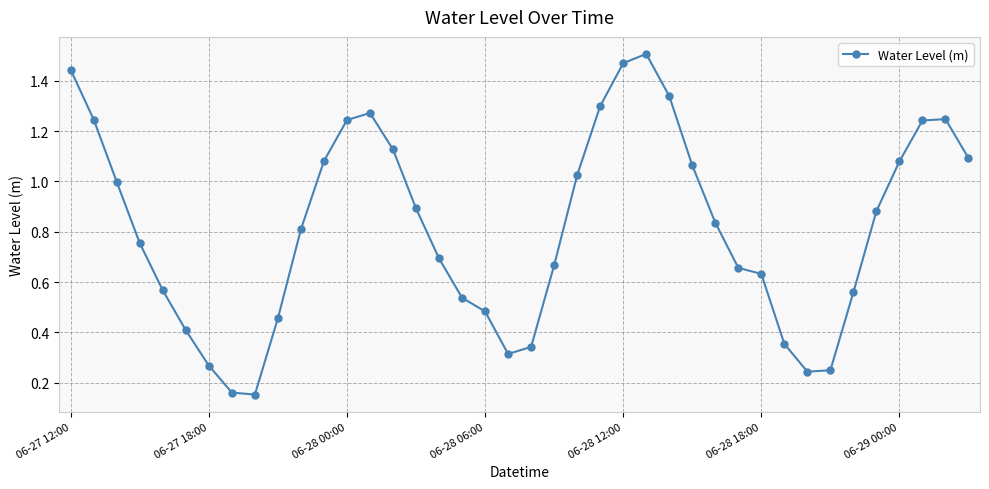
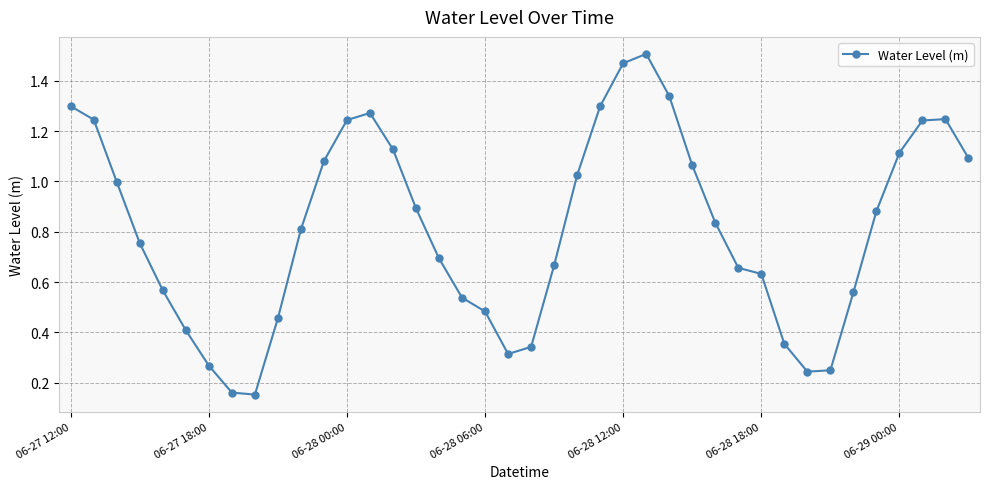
06-27 12:00: 1.44 -> 1.30
06-29 00:00: 1.08 -> 1.11
